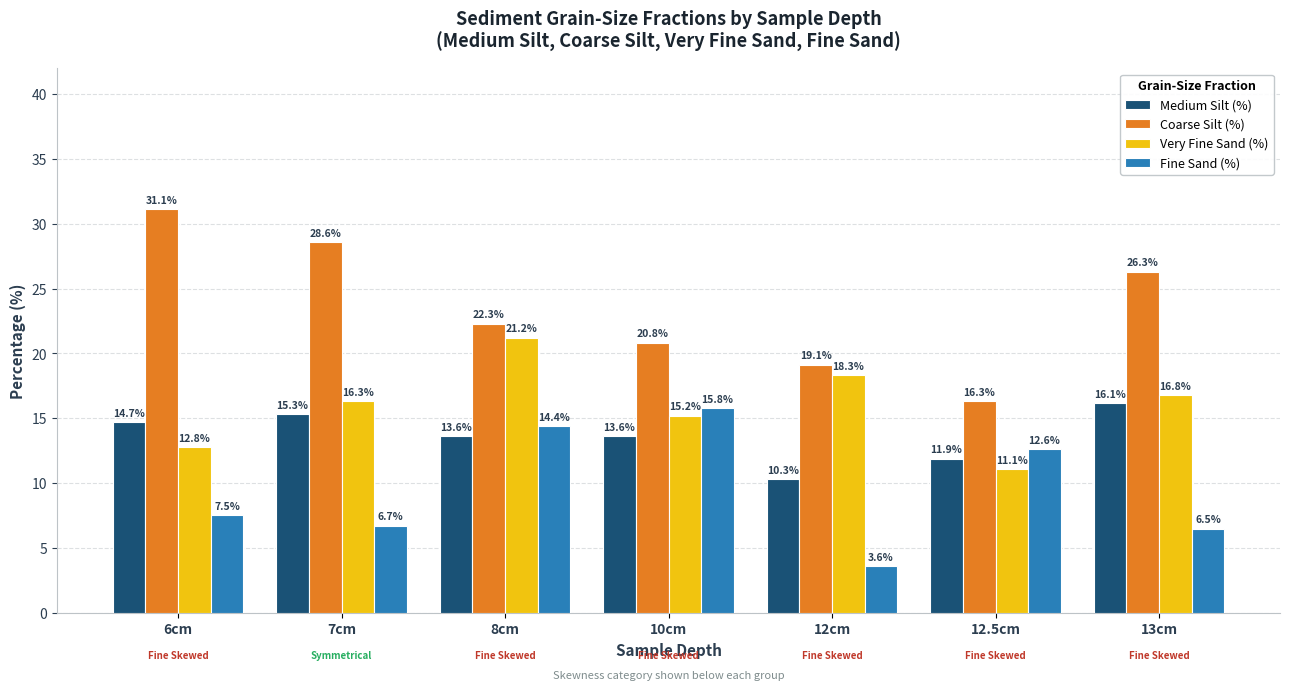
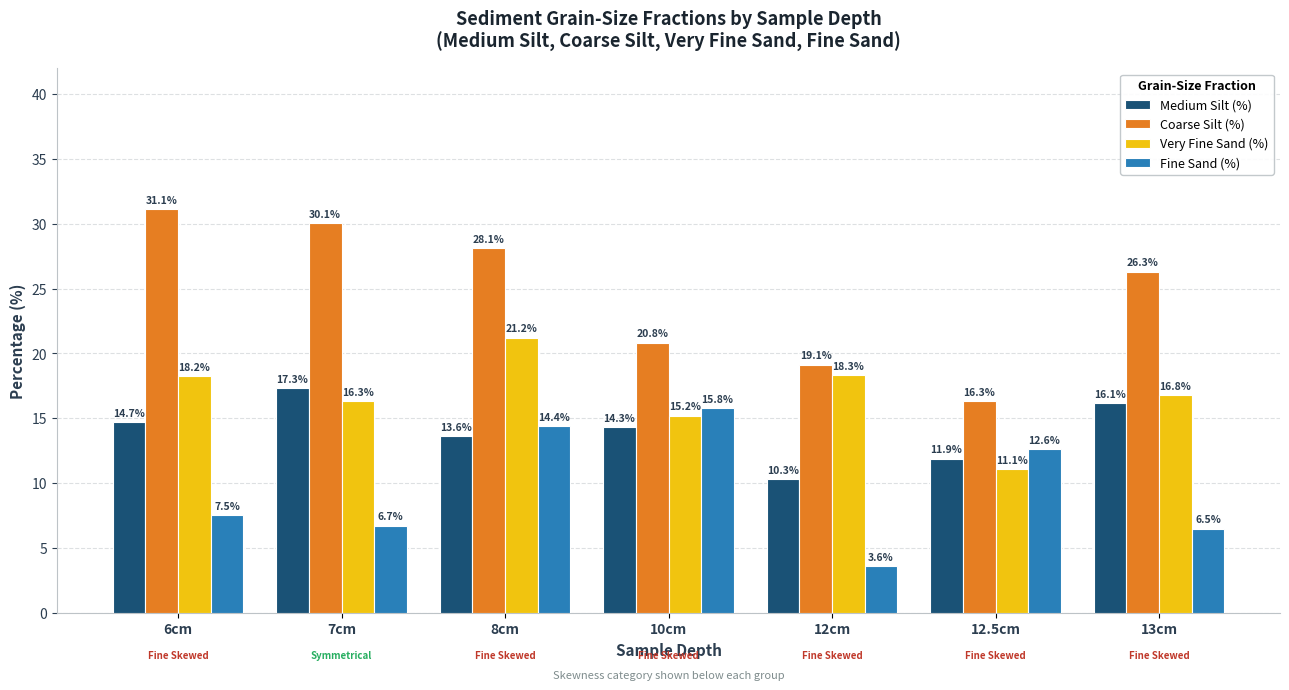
Very Fine Sand (%), 6cm: 12.8% -> 18.2%
Medium Silt (%), 7cm: 15.3% -> 17.3%
Coarse Silt (%), 7cm: 28.6% -> 30.1%
Coarse Silt (%), 8cm: 22.3% -> 28.1%
Medium Silt (%), 10cm: 13.6% -> 14.3%
